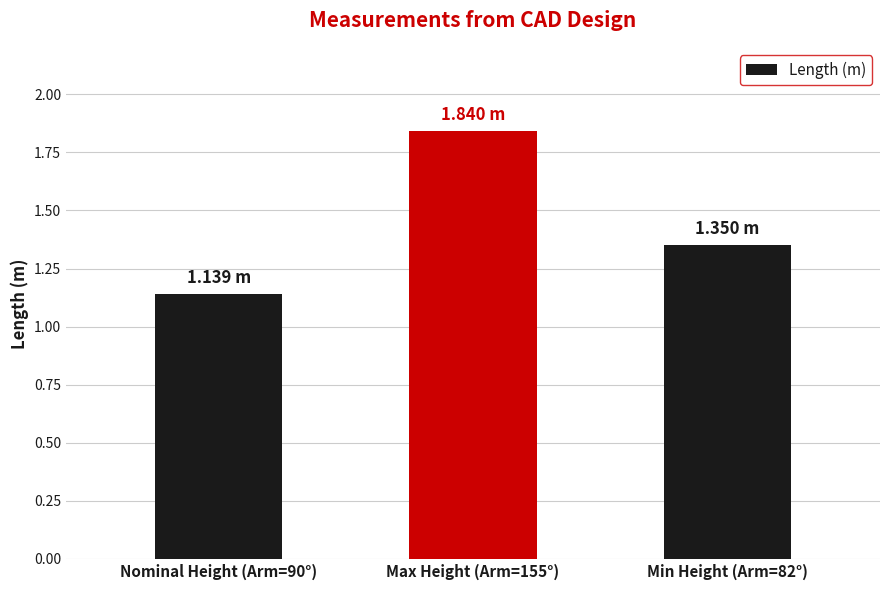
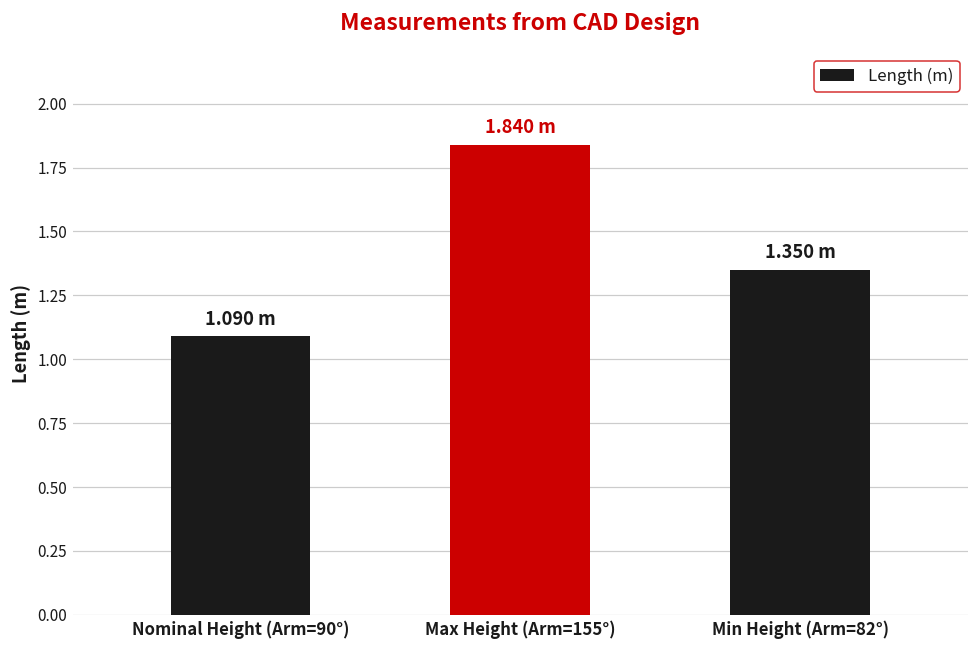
Nominal Height (Arm=90°): 1.139 -> 1.090
